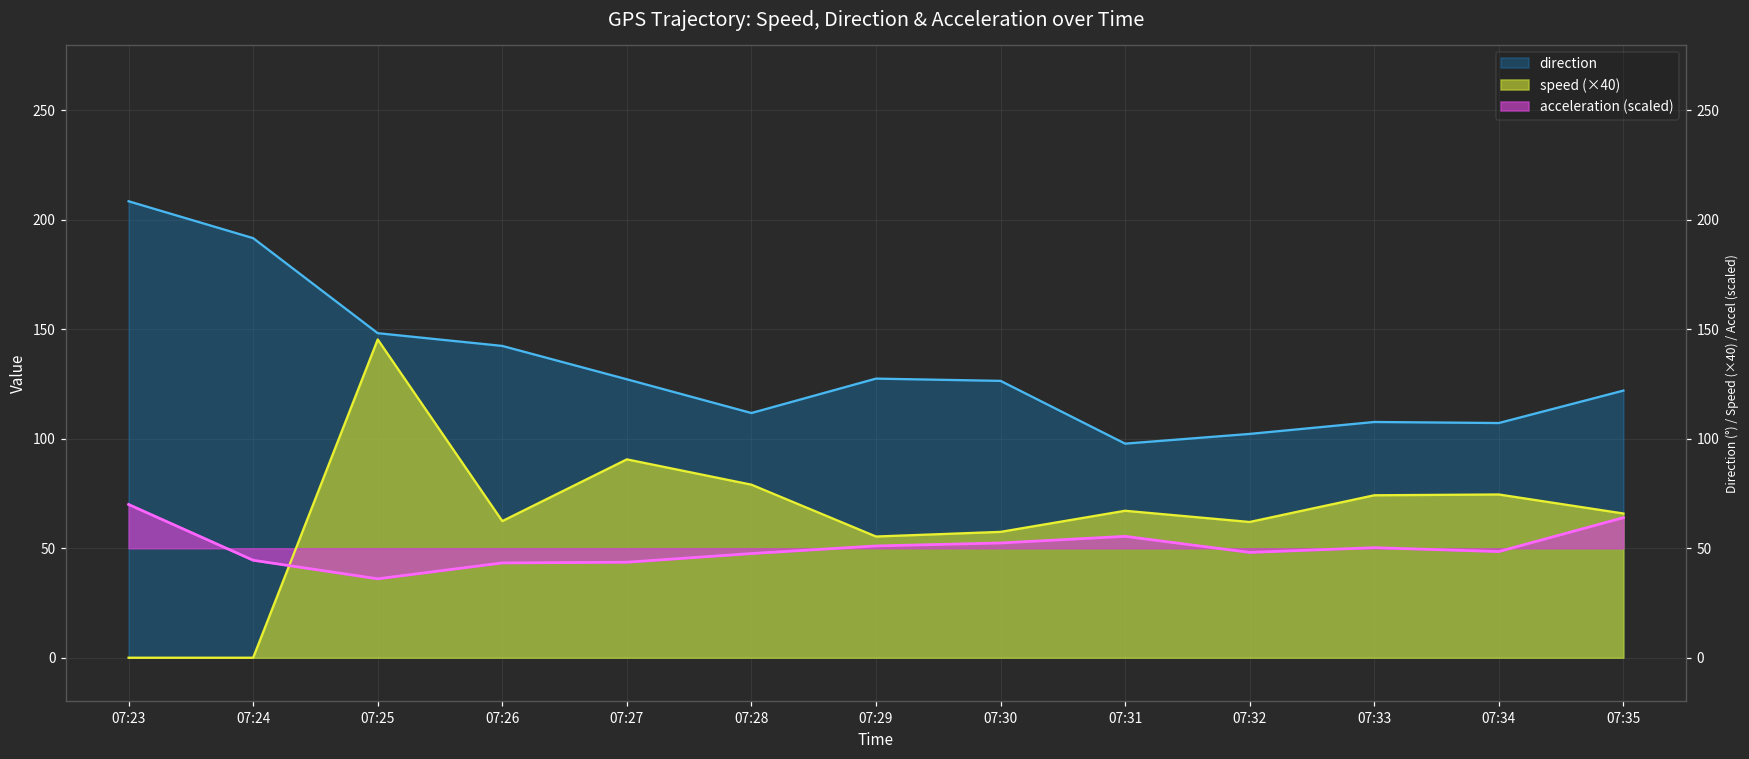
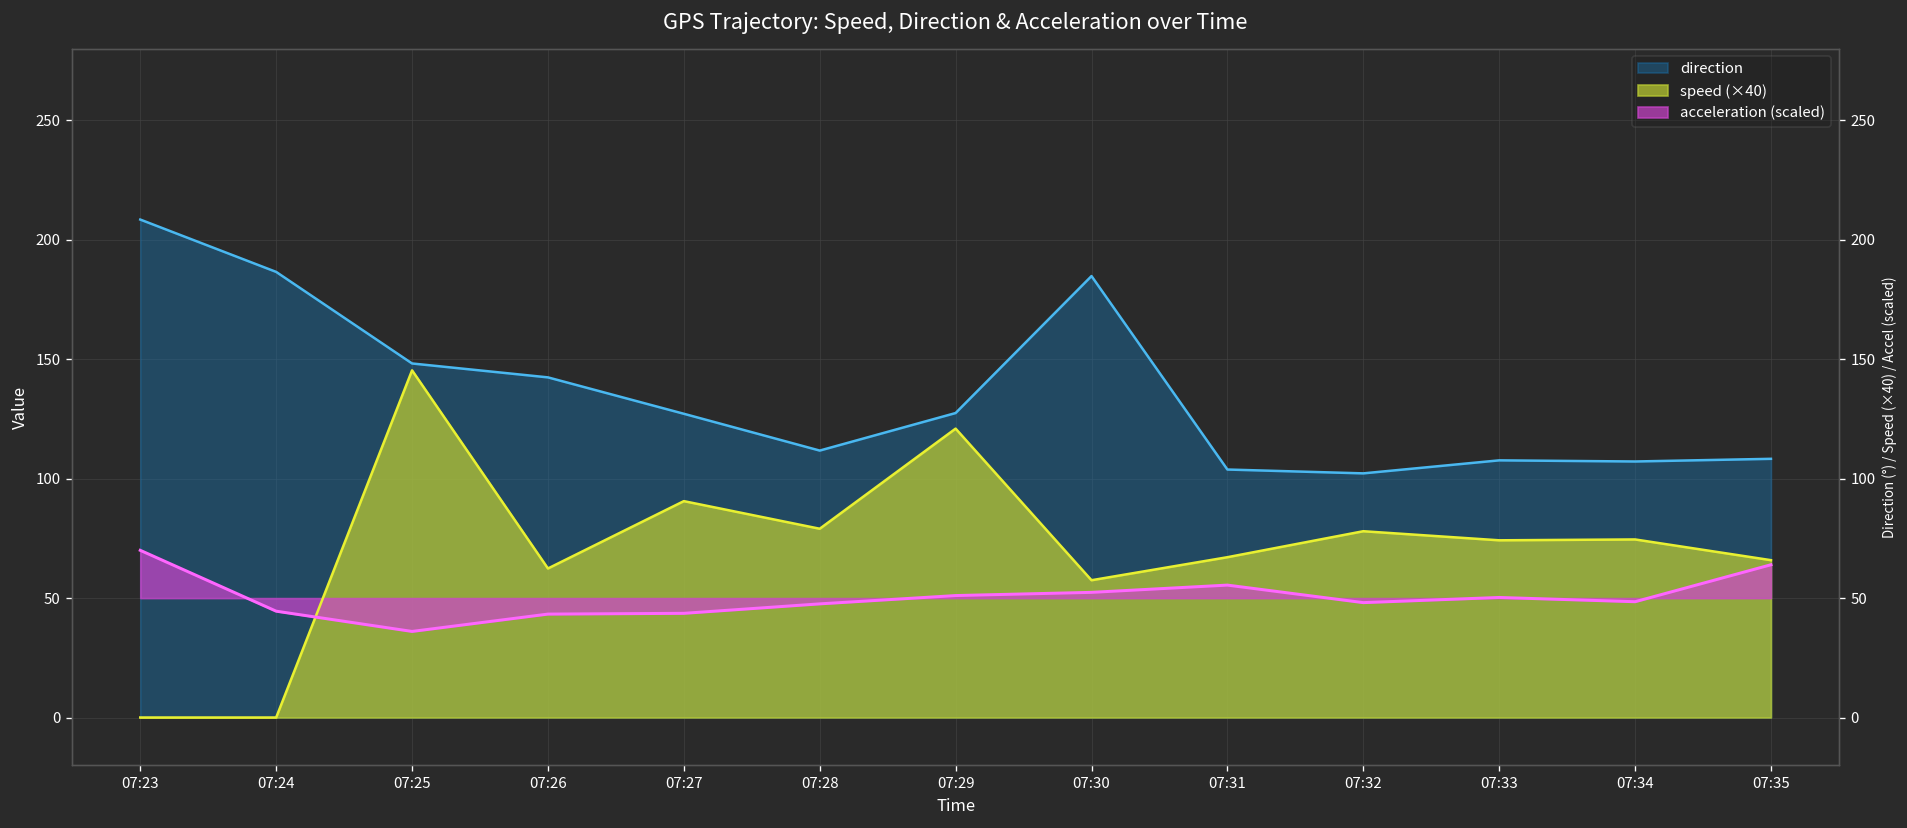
direction, 07:24: 192 -> 187
speed (×40), 07:29: 55 -> 121
direction, 07:30: 126 -> 185
direction, 07:31: 98 -> 104
speed (×40), 07:32: 62 -> 78
direction, 07:35: 122 -> 108
